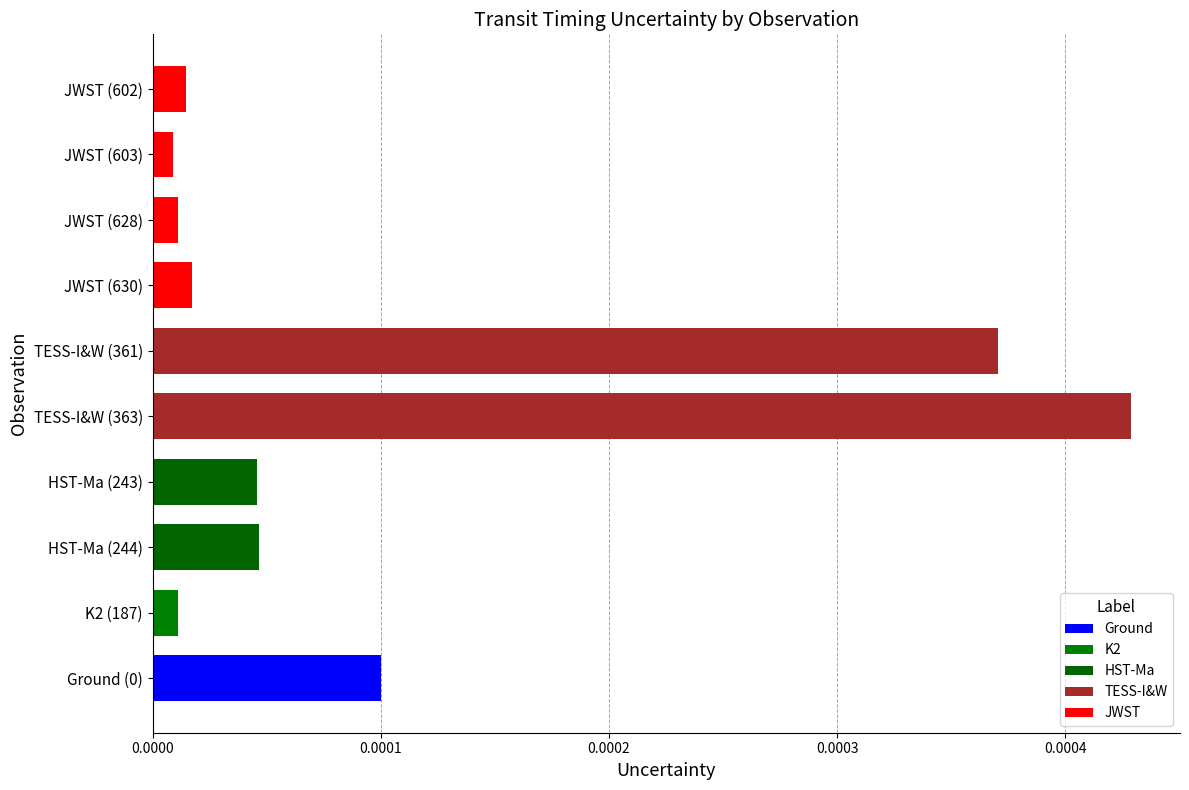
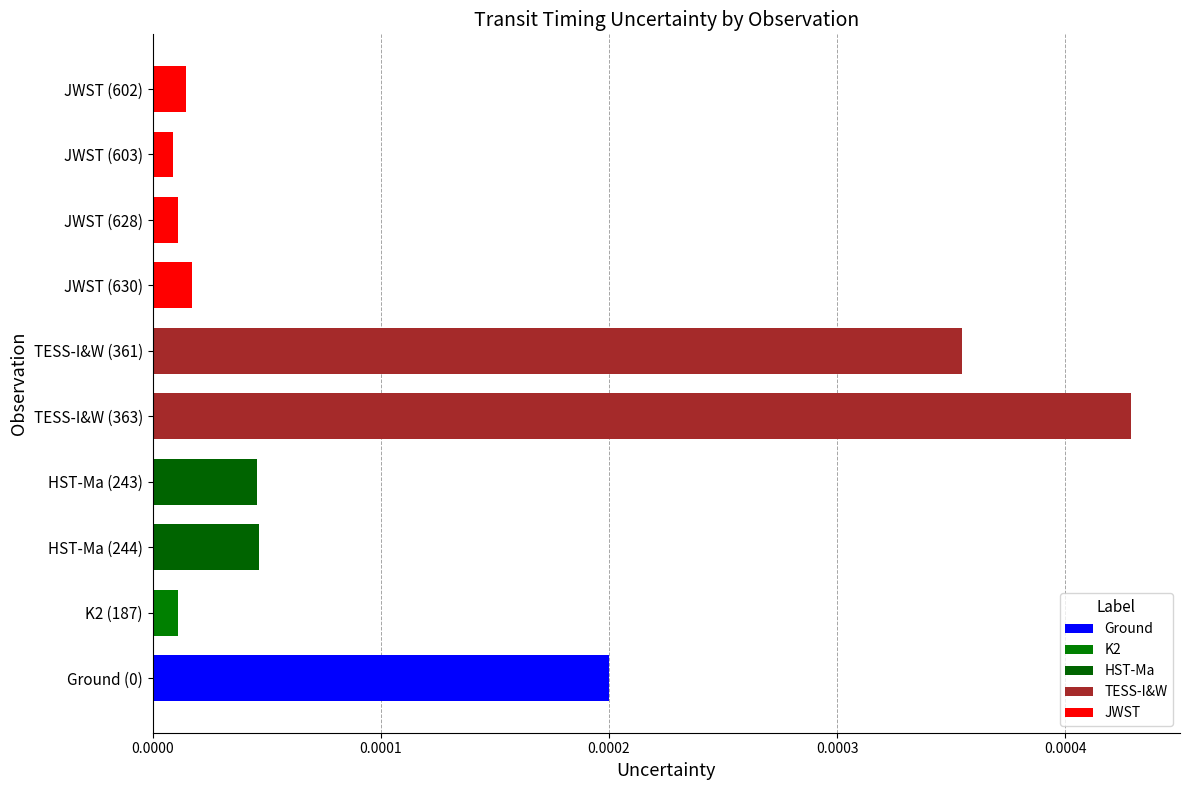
TESS-I&W (361): 0.000371 -> 0.000355
Ground (0): 0.0001 -> 0.0002
